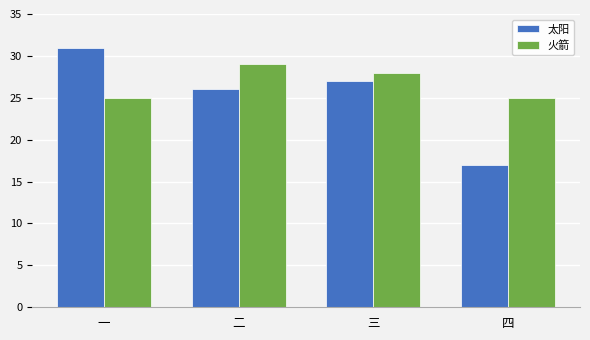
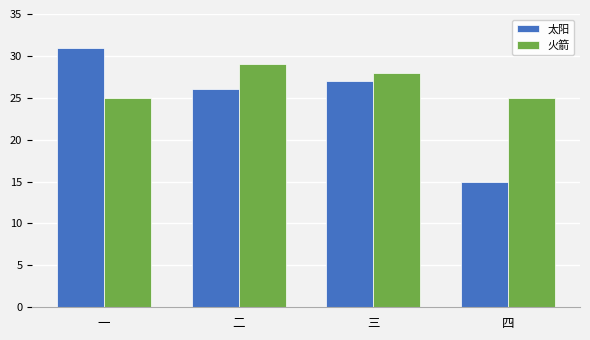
太阳, 四: 17 -> 15
